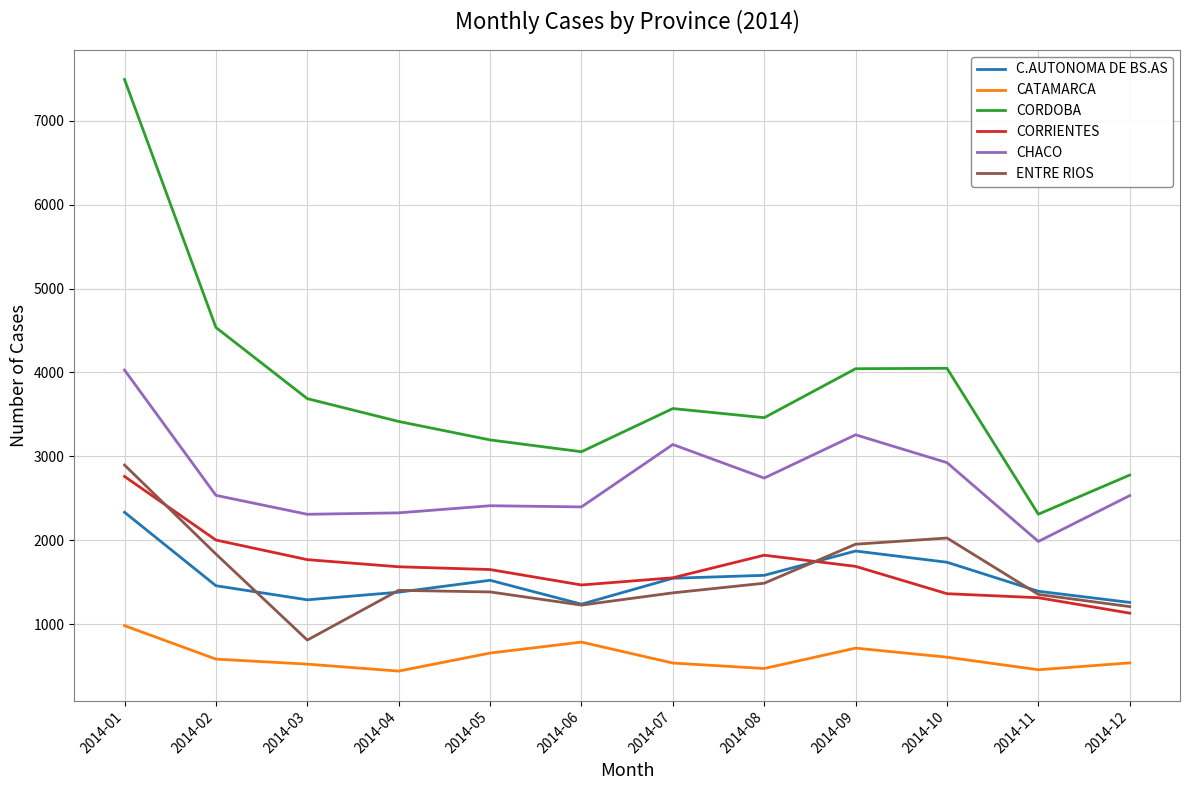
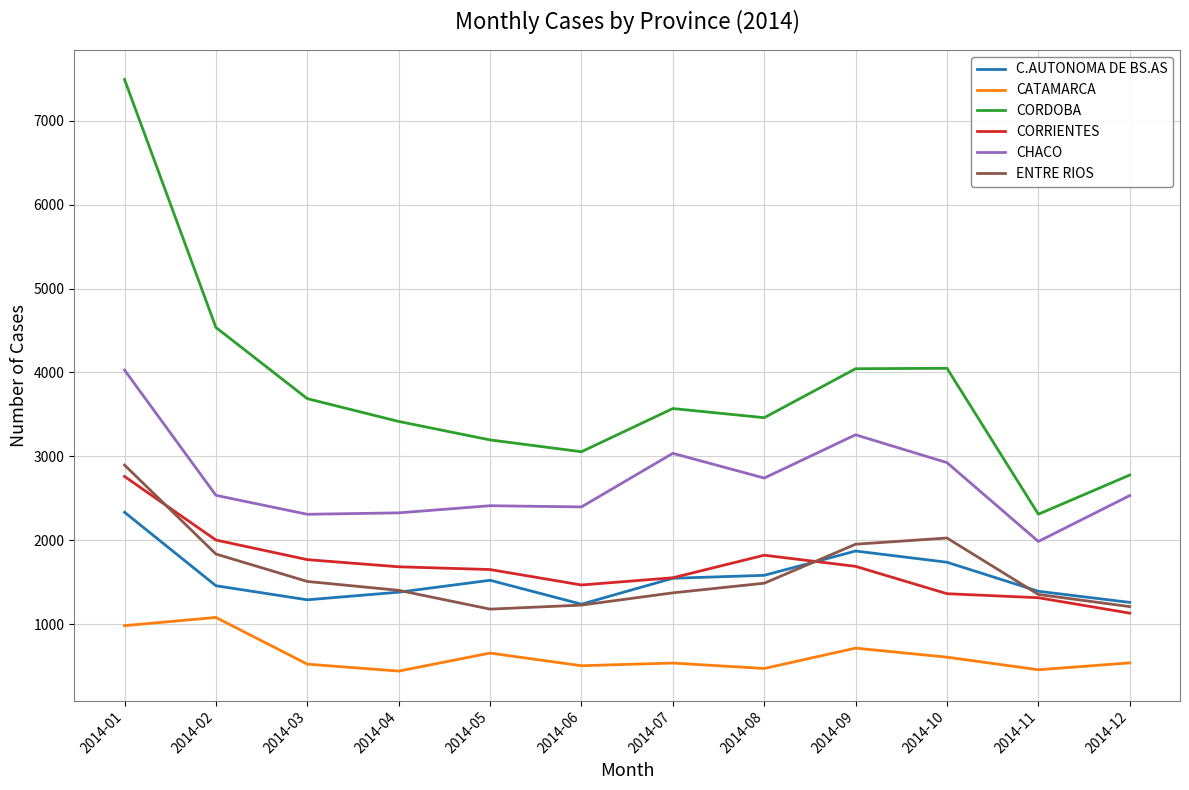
CATAMARCA, 2014-02: 600 -> 1100
ENTRE RIOS, 2014-03: 800 -> 1500
ENTRE RIOS, 2014-05: 1400 -> 1200
CATAMARCA, 2014-06: 800 -> 500
CHACO, 2014-07: 3100 -> 3000
